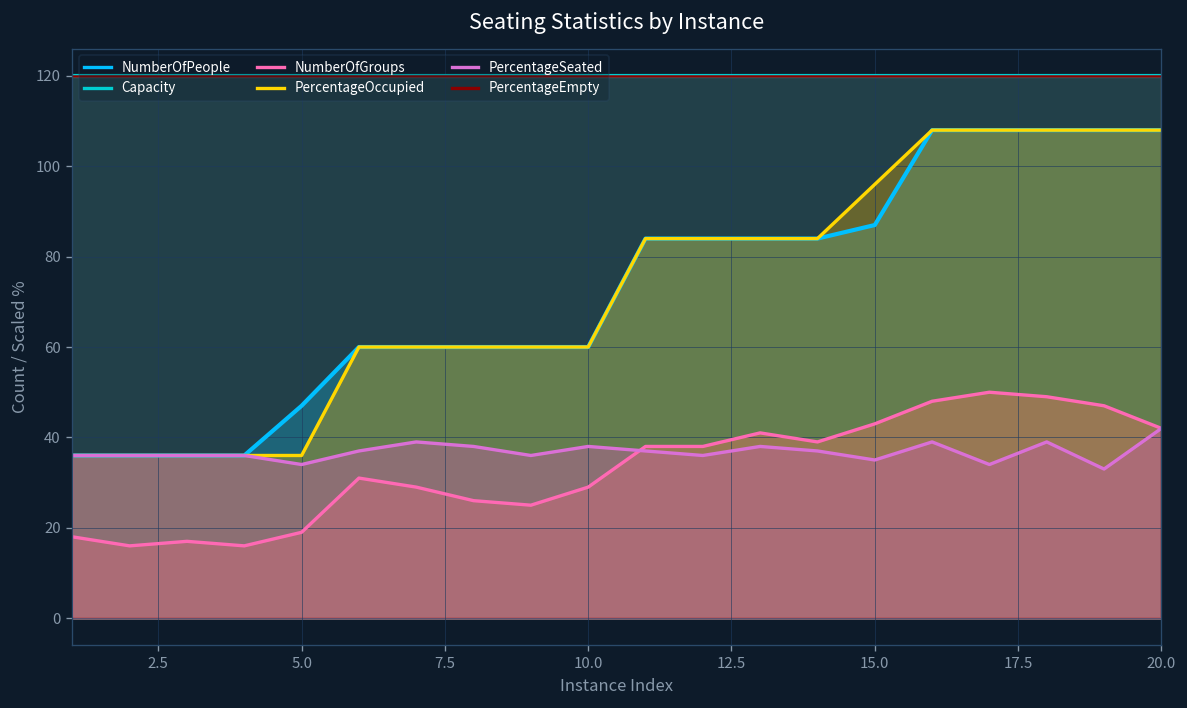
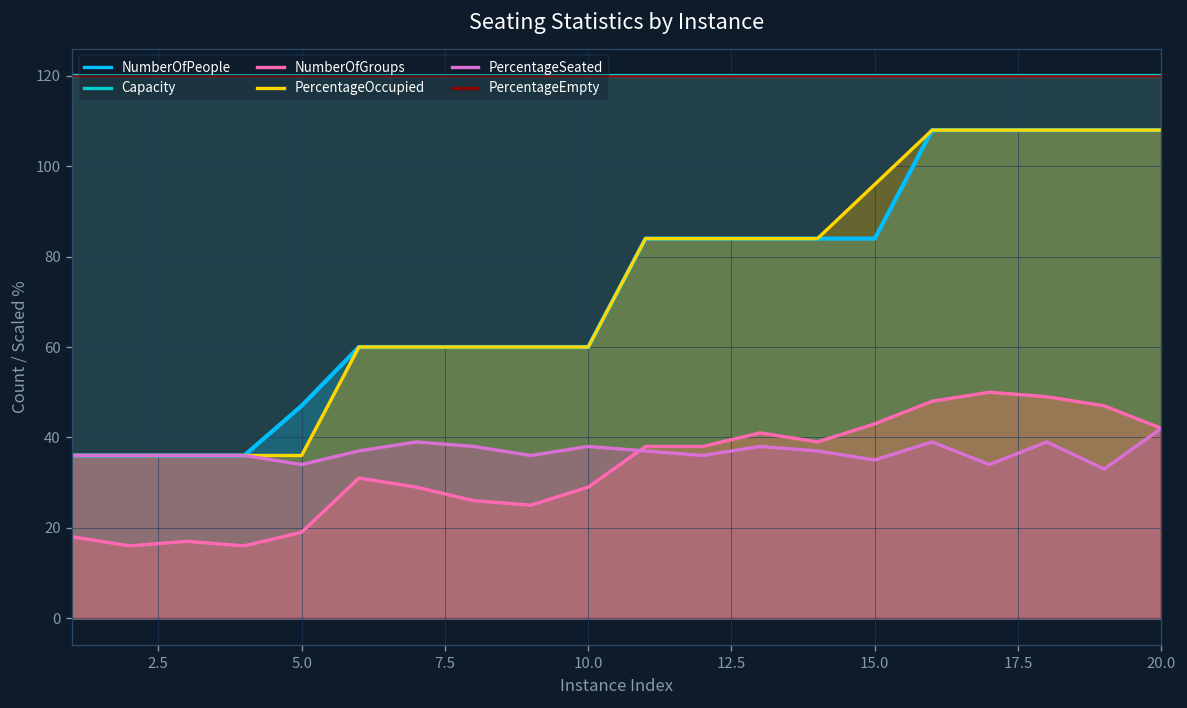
NumberOfPeople, 15.0: 87 -> 84
